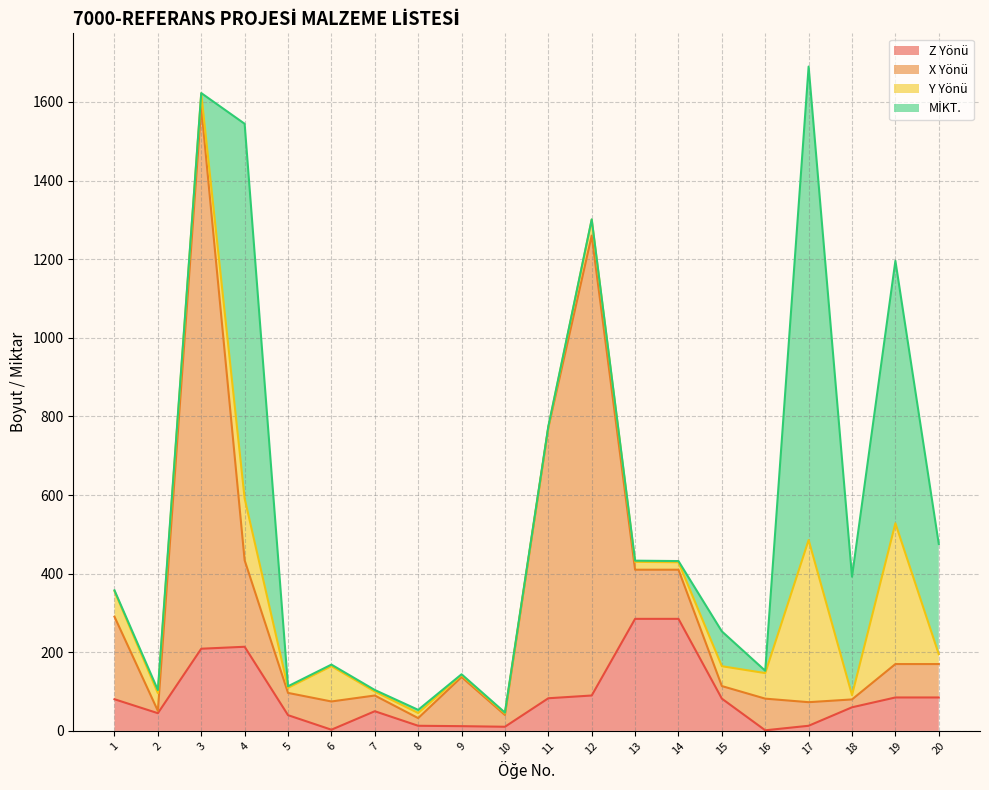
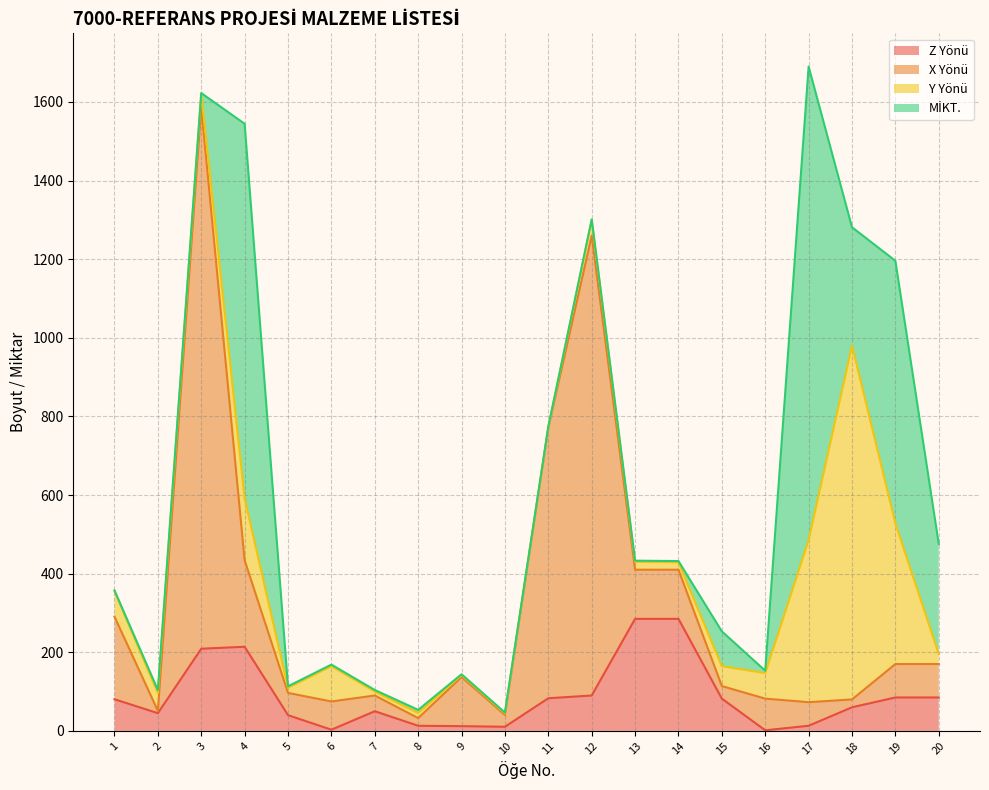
Y Yönü, 18: 10 -> 900
